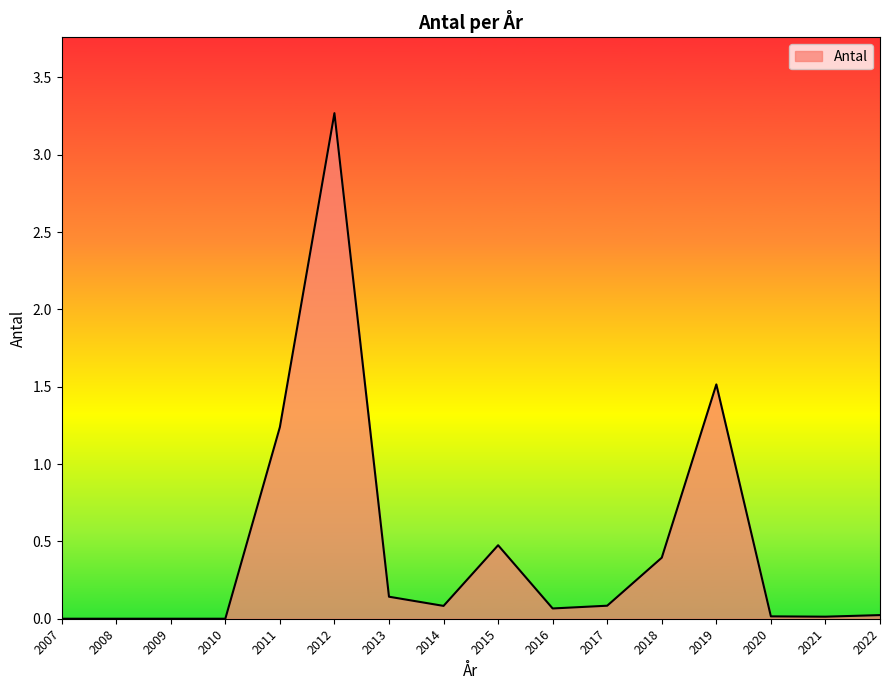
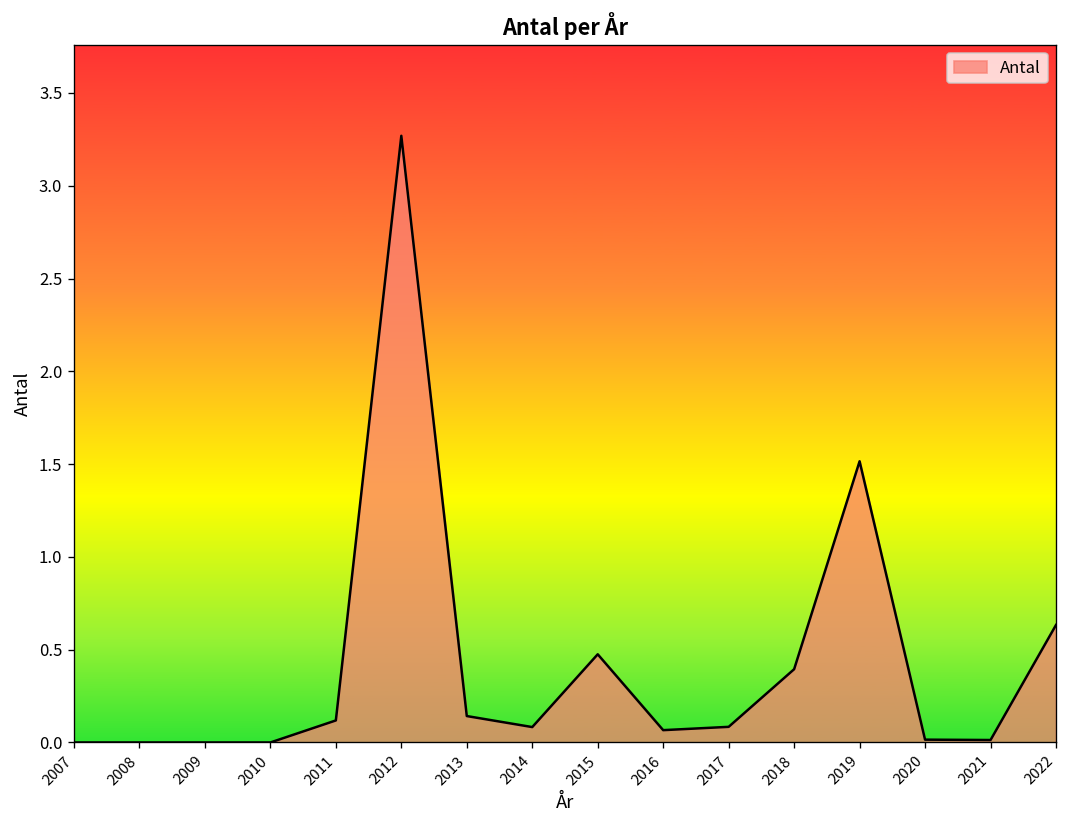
2011: 1.24 -> 0.12
2022: 0.02 -> 0.63
